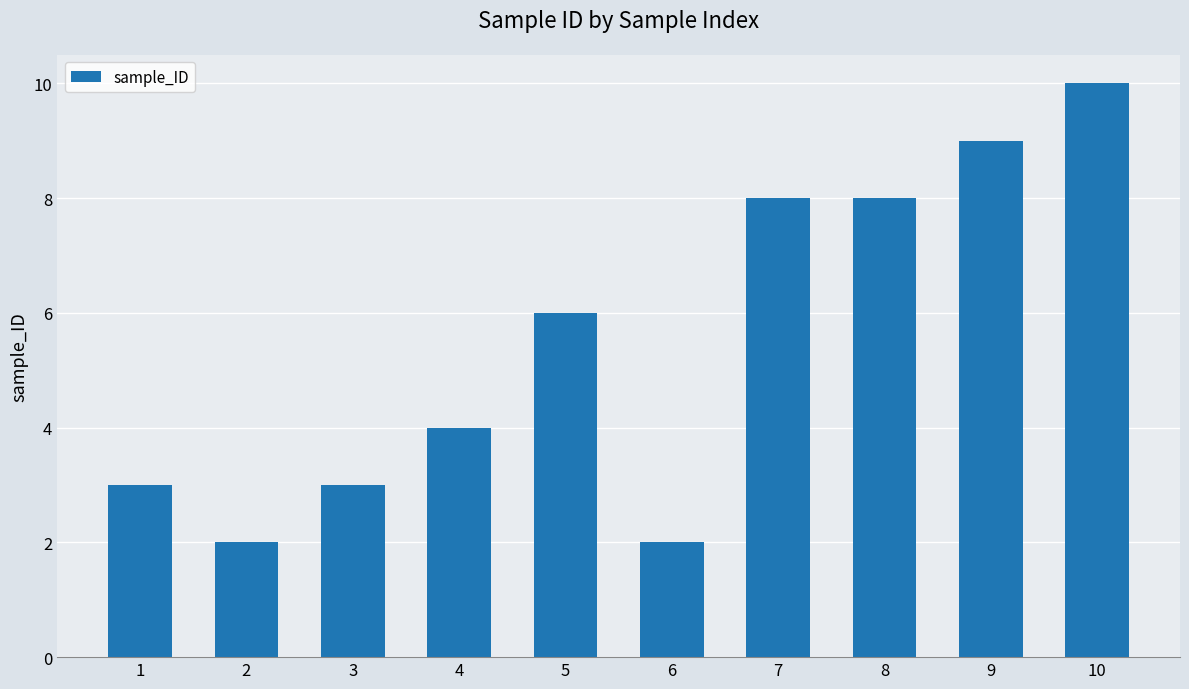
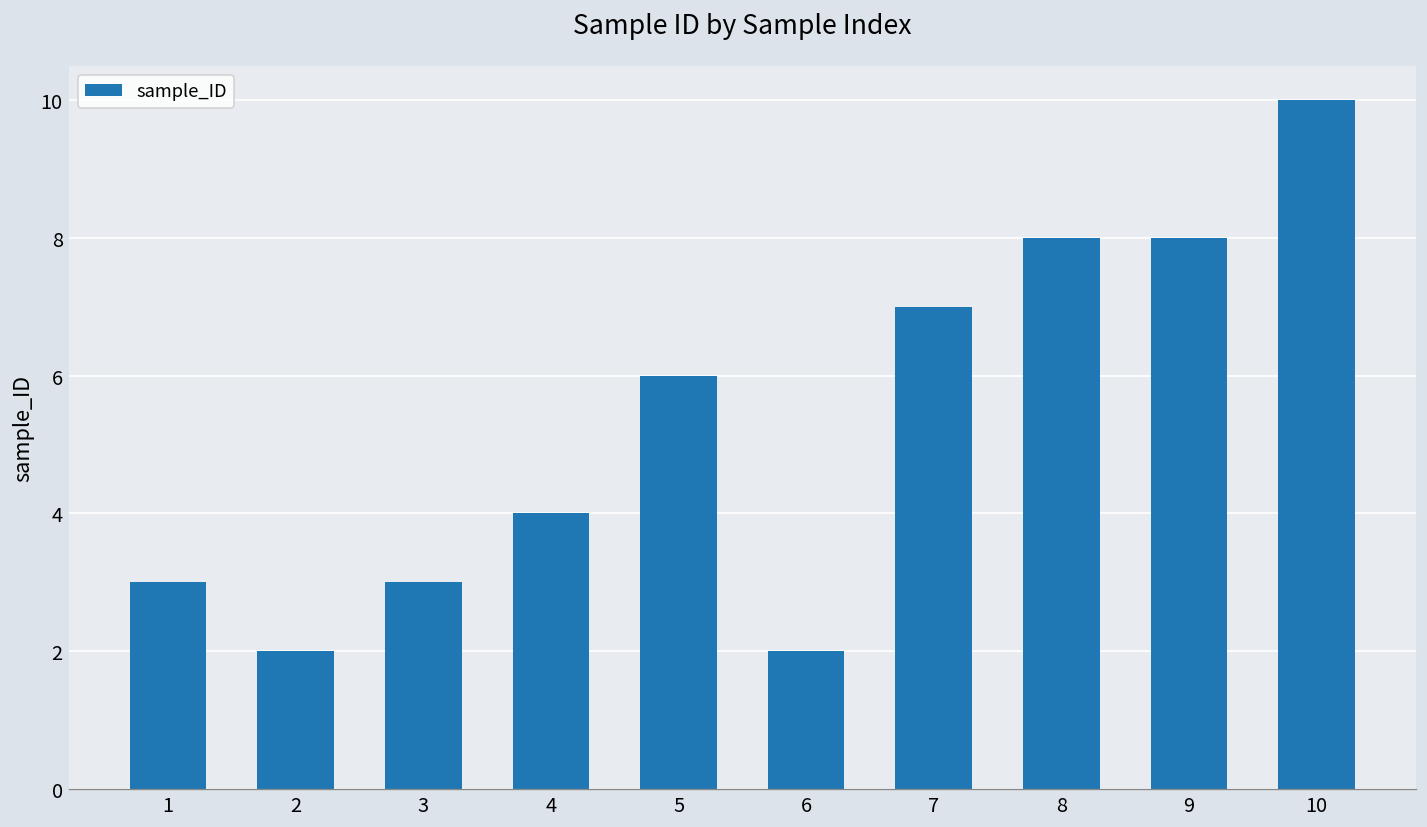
7: 8 -> 7
9: 9 -> 8
